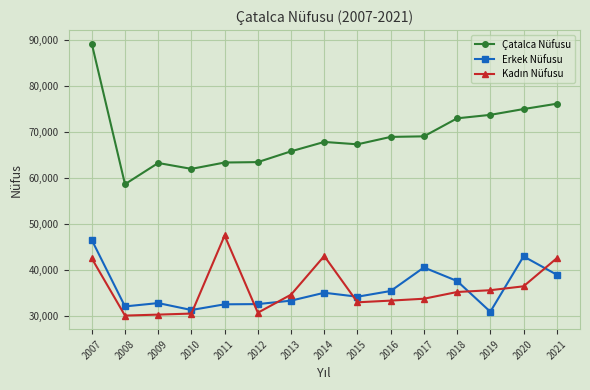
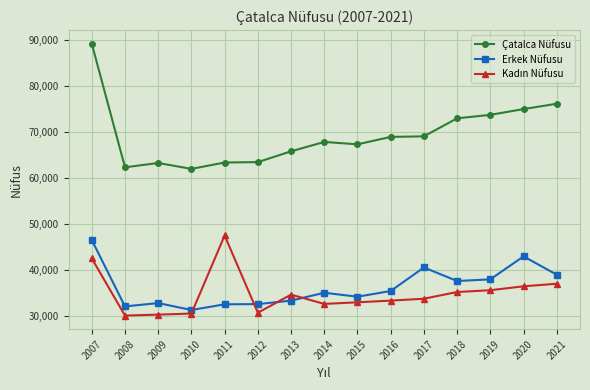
Çatalca Nüfusu, 2008: 59,000 -> 62,000
Kadın Nüfusu, 2014: 43,000 -> 33,000
Erkek Nüfusu, 2019: 31,000 -> 38,000
Kadın Nüfusu, 2021: 43,000 -> 37,000
